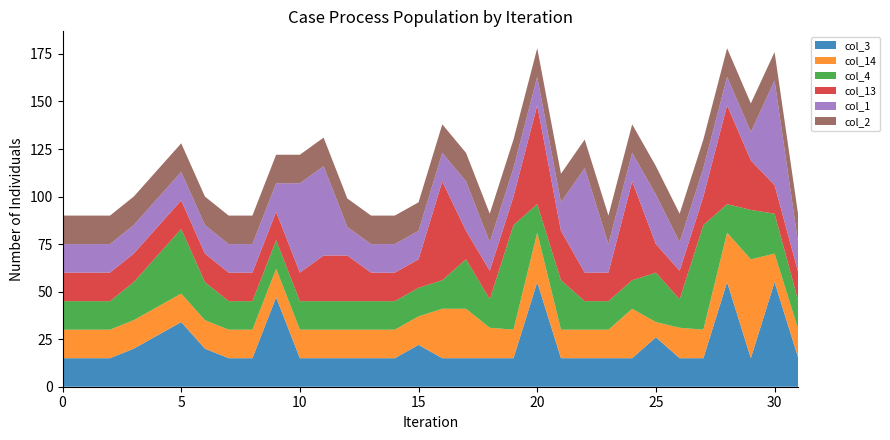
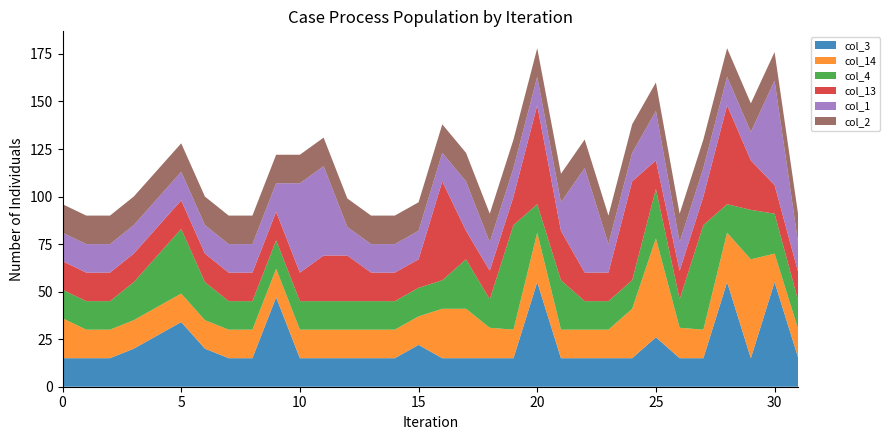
col_14, 0: 15 -> 21
col_14, 25: 8 -> 52
